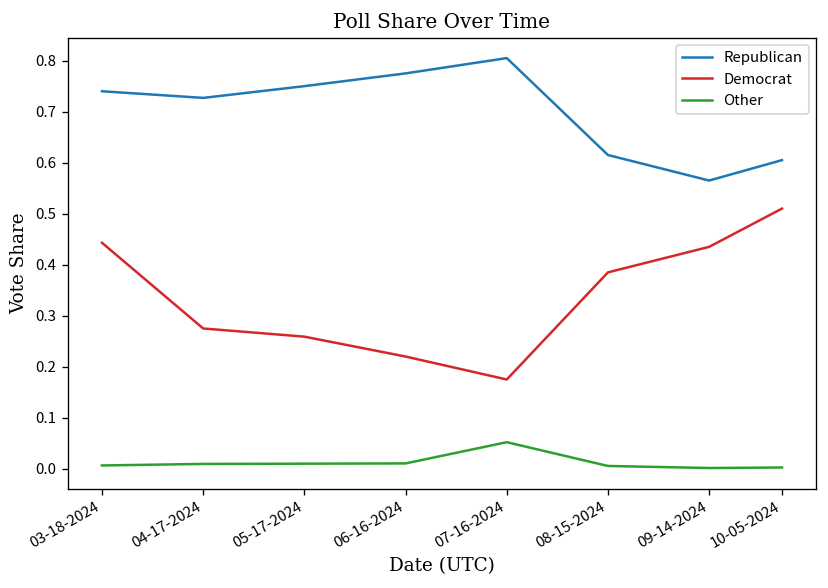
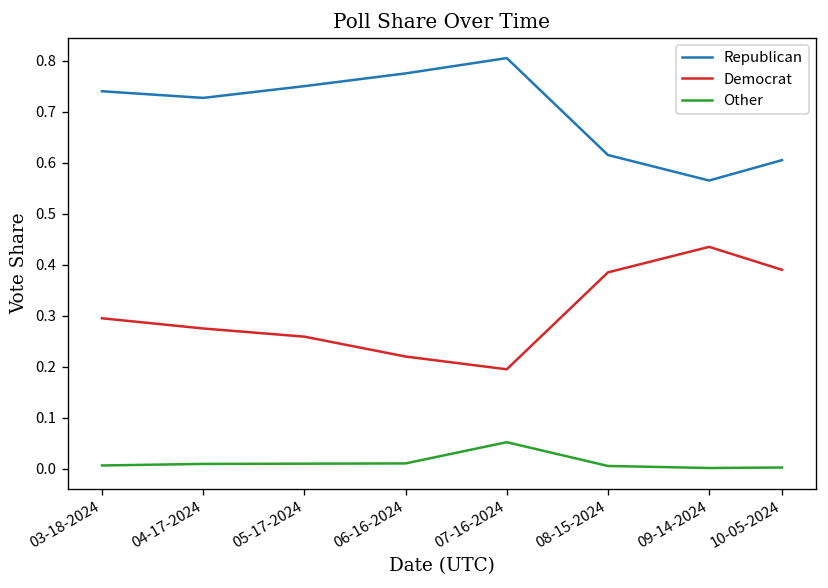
Democrat, 03-18-2024: 0.44 -> 0.30
Democrat, 07-16-2024: 0.18 -> 0.20
Democrat, 10-05-2024: 0.51 -> 0.39
